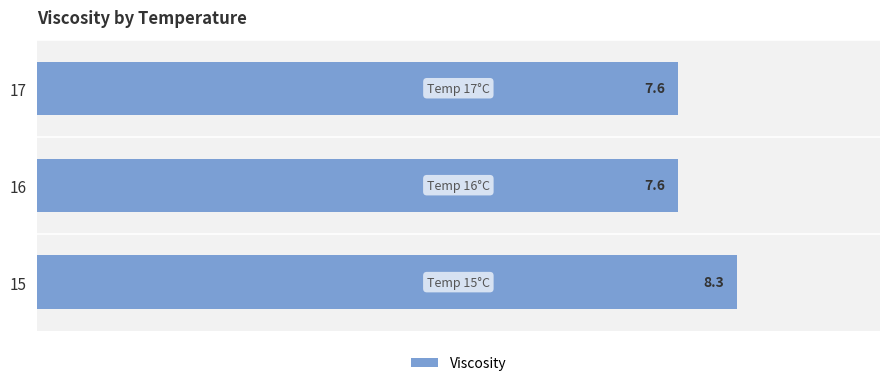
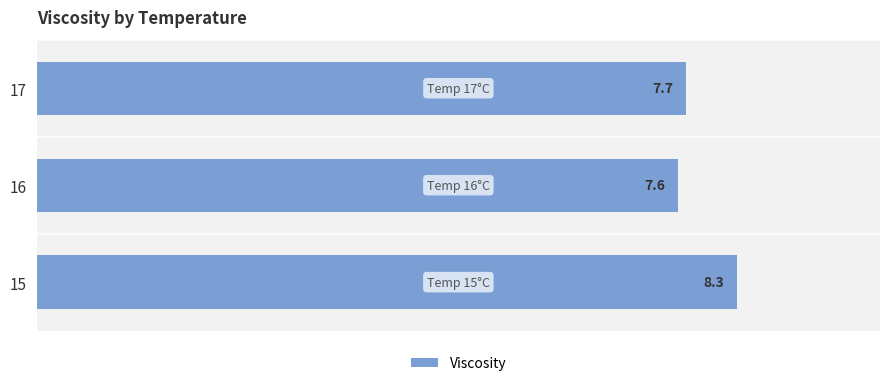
17: 7.6 -> 7.7
